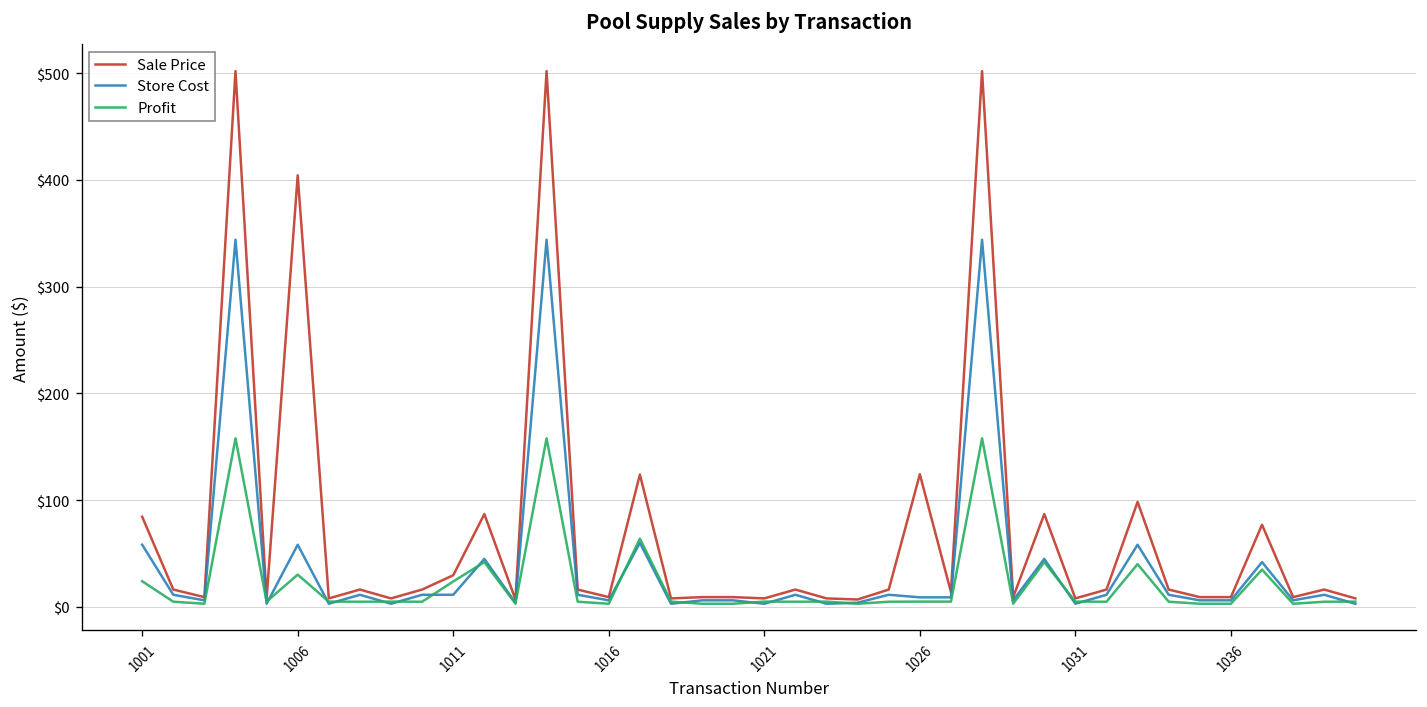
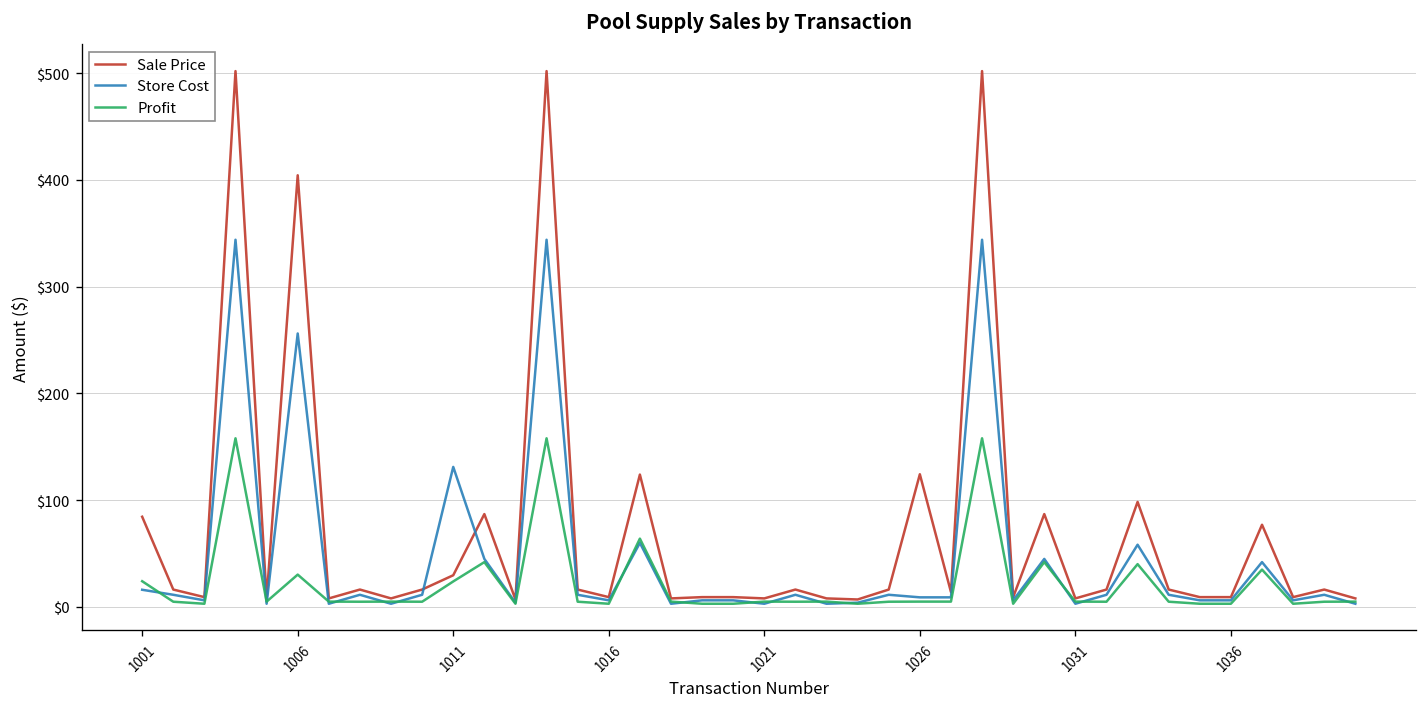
Store Cost, 1001: $60 -> $20
Store Cost, 1006: $60 -> $260
Store Cost, 1011: $10 -> $130
